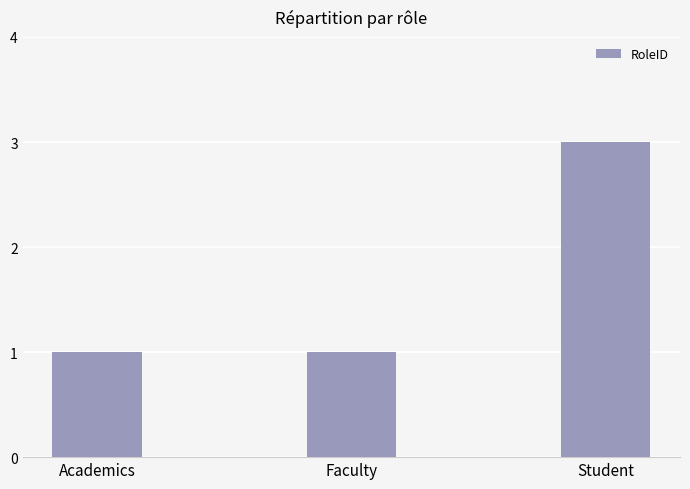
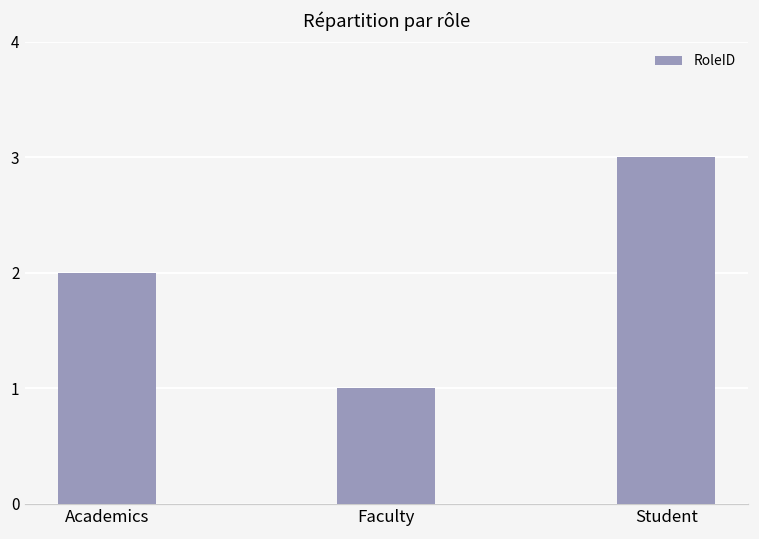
Academics: 1 -> 2
